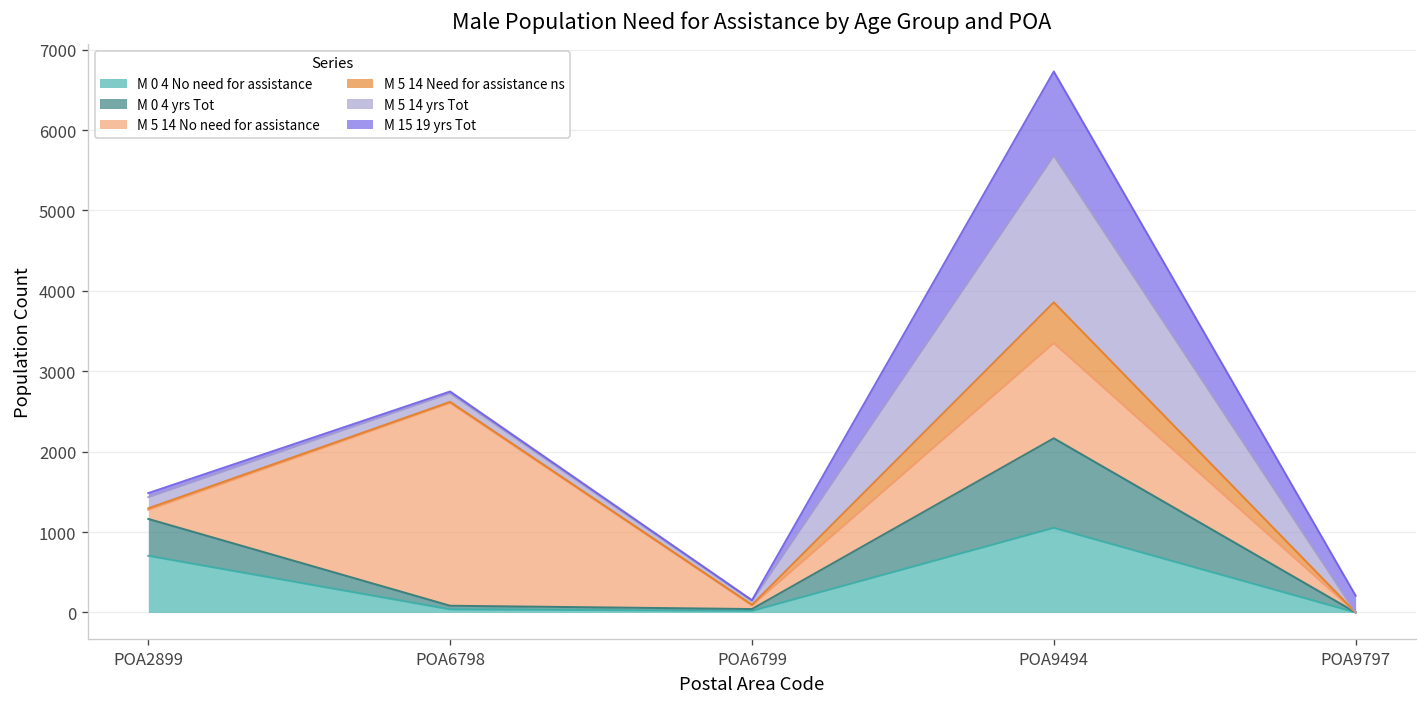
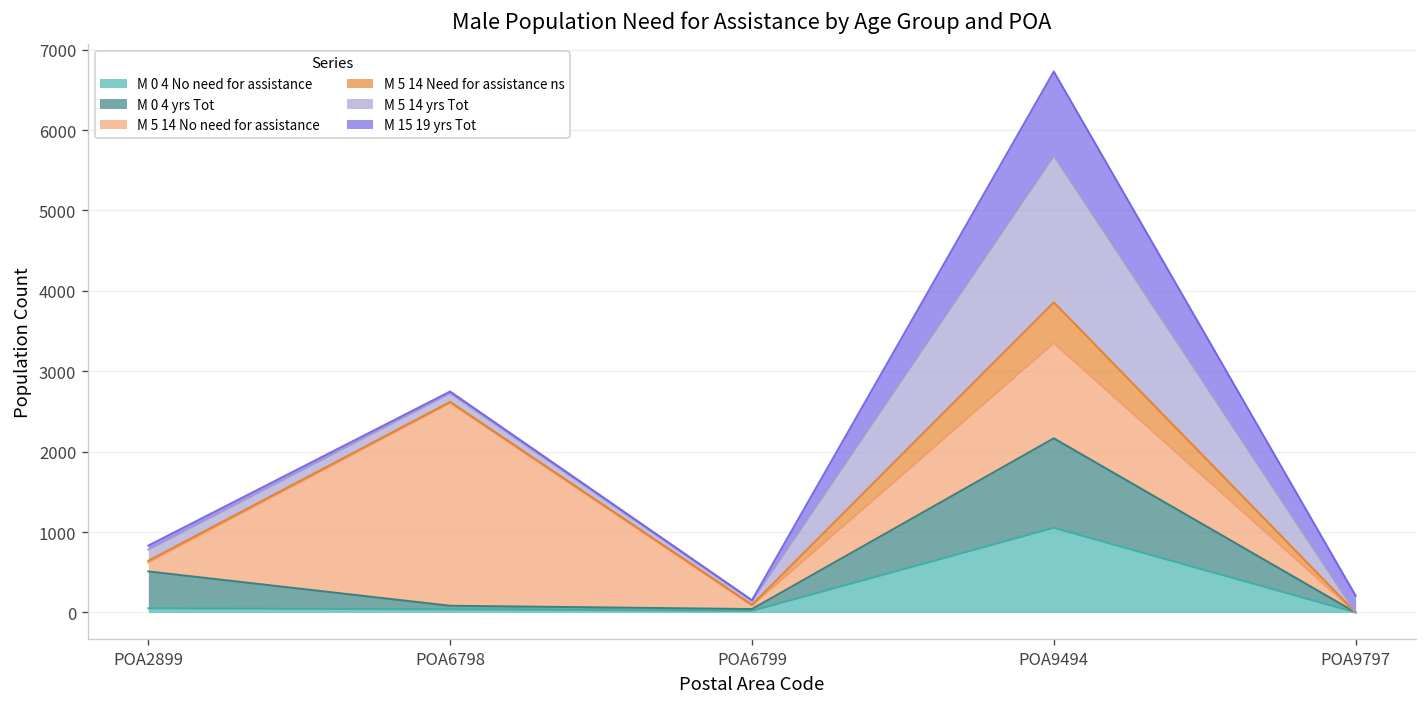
M 0 4 No need for assistance, POA2899: 700 -> 100
